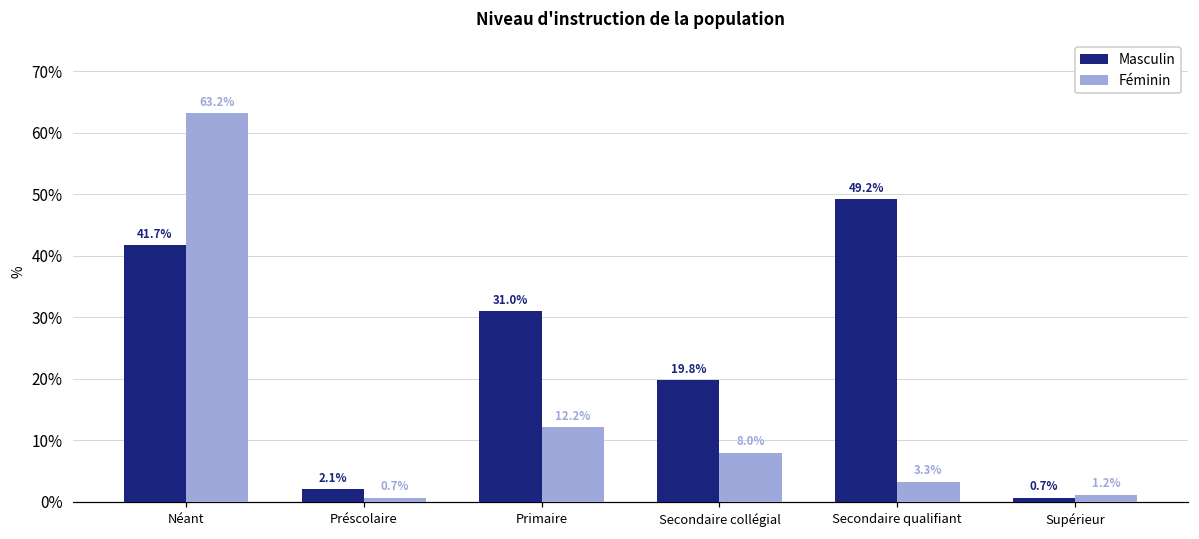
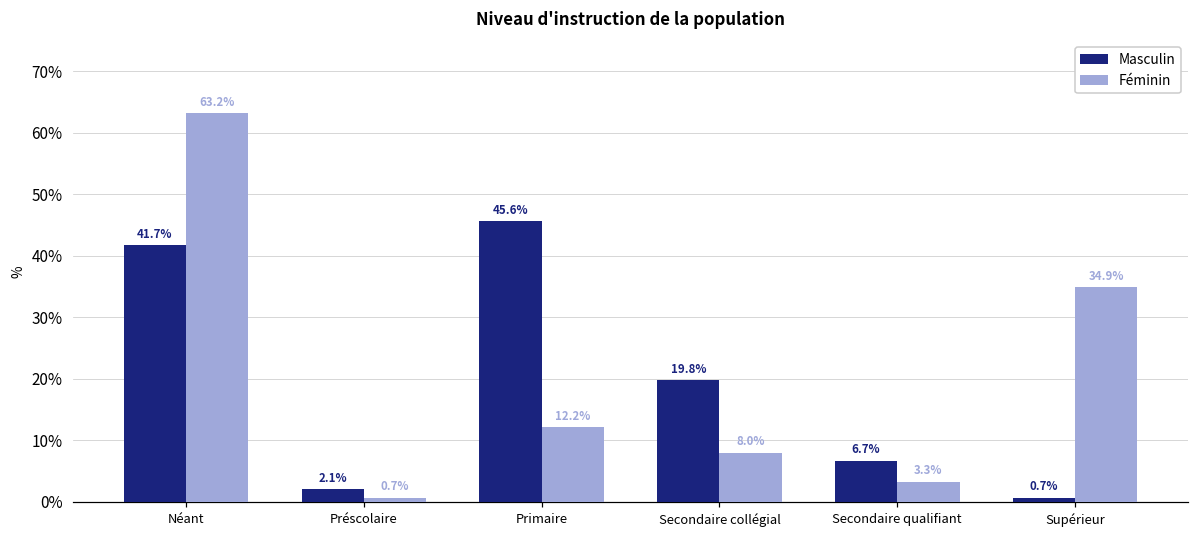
Masculin, Primaire: 31.0% -> 45.6%
Masculin, Secondaire qualifiant: 49.2% -> 6.7%
Féminin, Supérieur: 1.2% -> 34.9%
